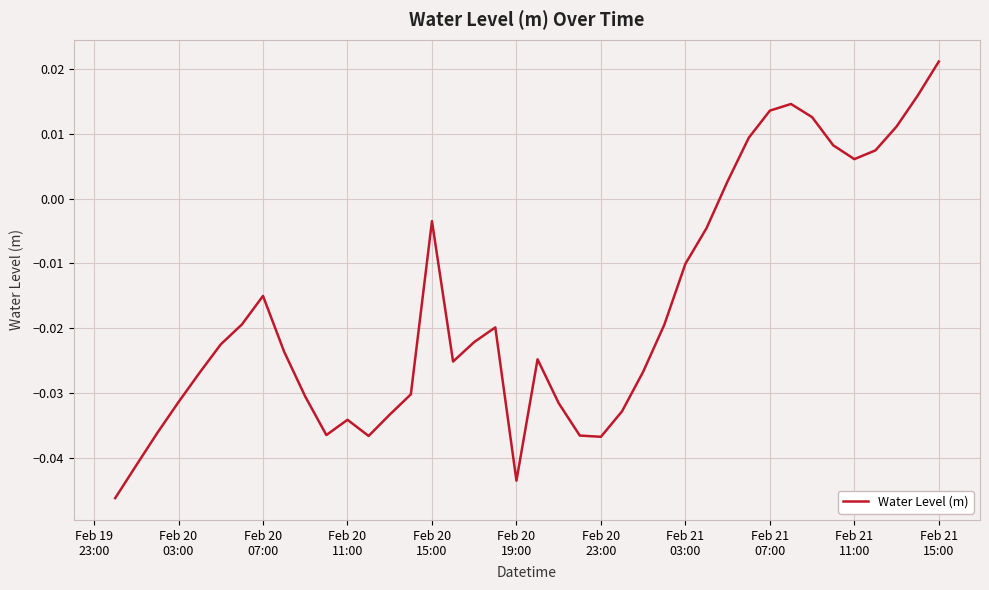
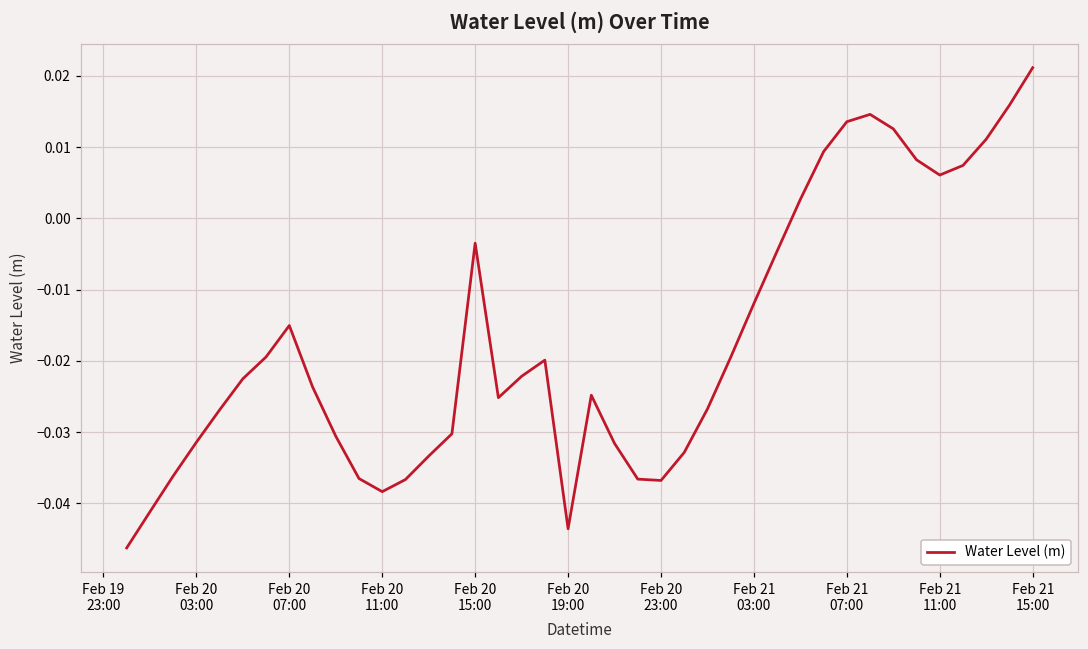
Feb 20 11:00: -0.034 -> -0.038
Feb 21 03:00: -0.010 -> -0.012
